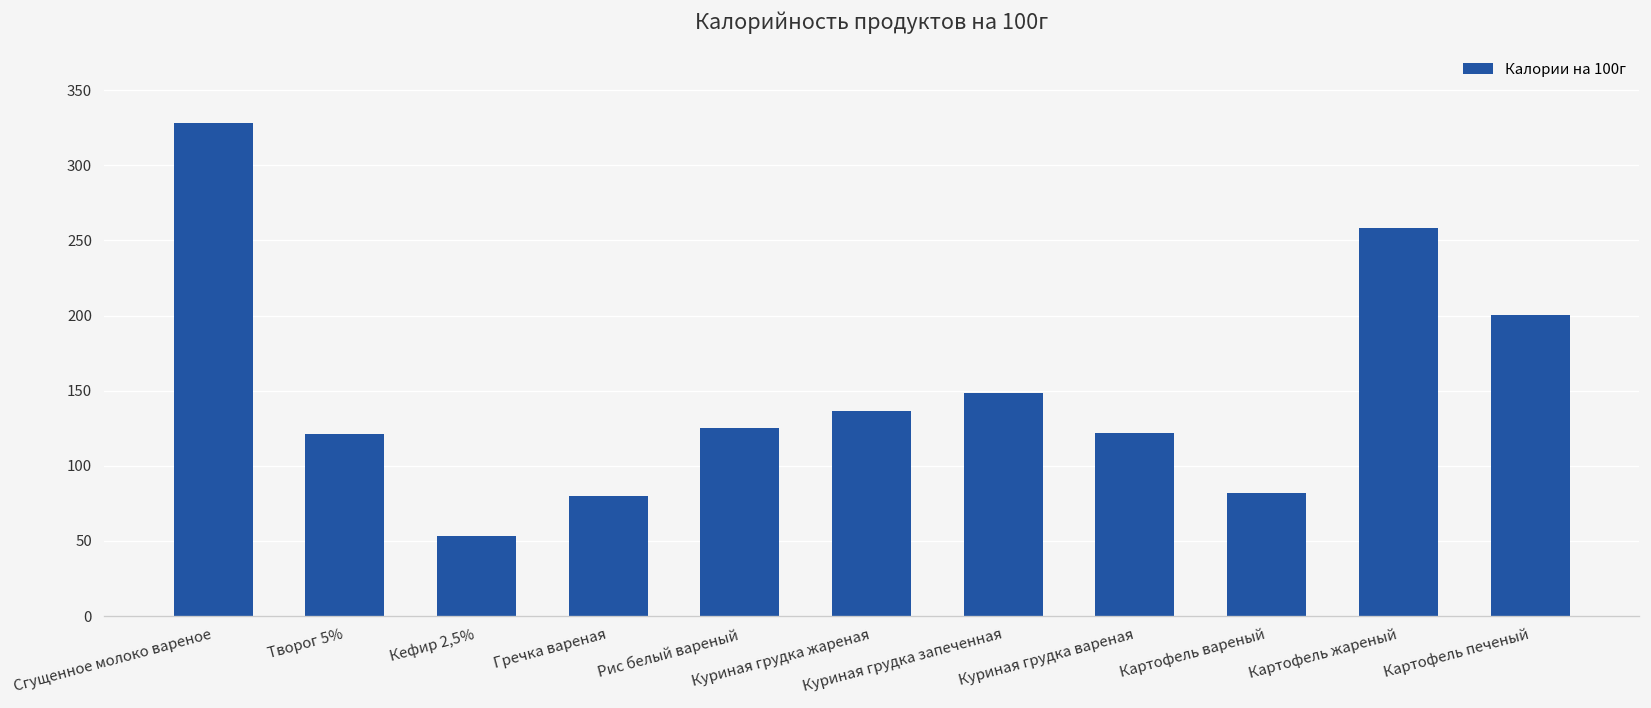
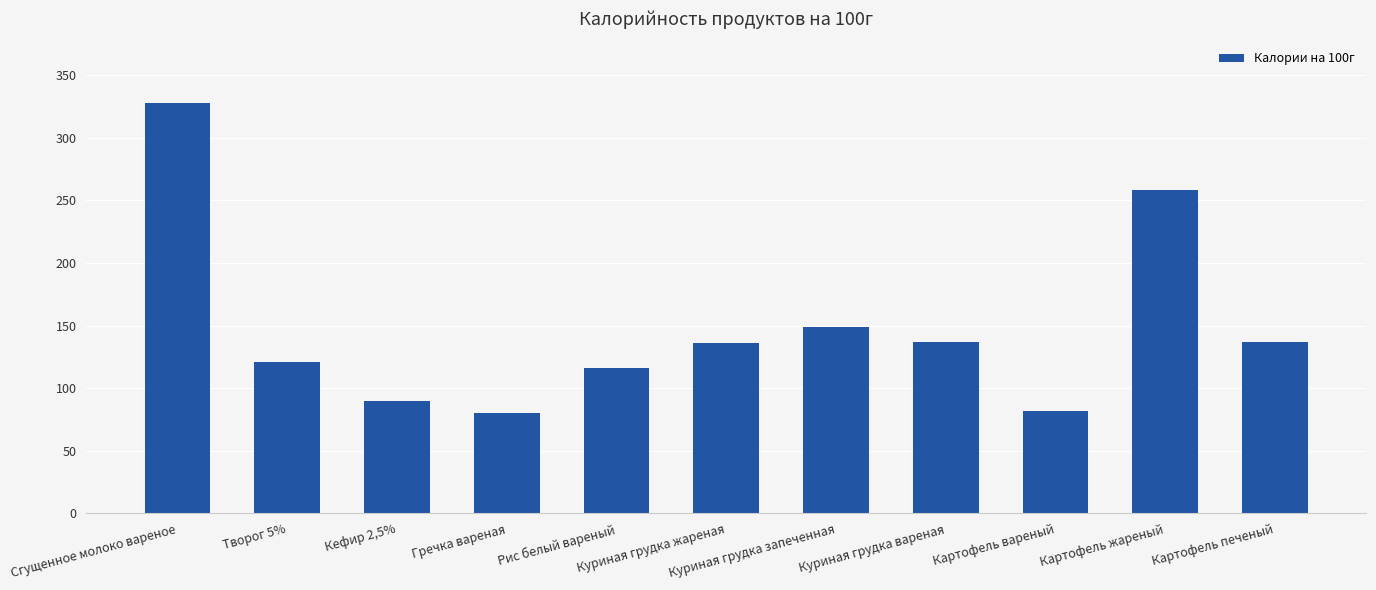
Кефир 2,5%: 53 -> 90
Рис белый вареный: 125 -> 116
Куриная грудка вареная: 122 -> 137
Картофель печеный: 200 -> 137
